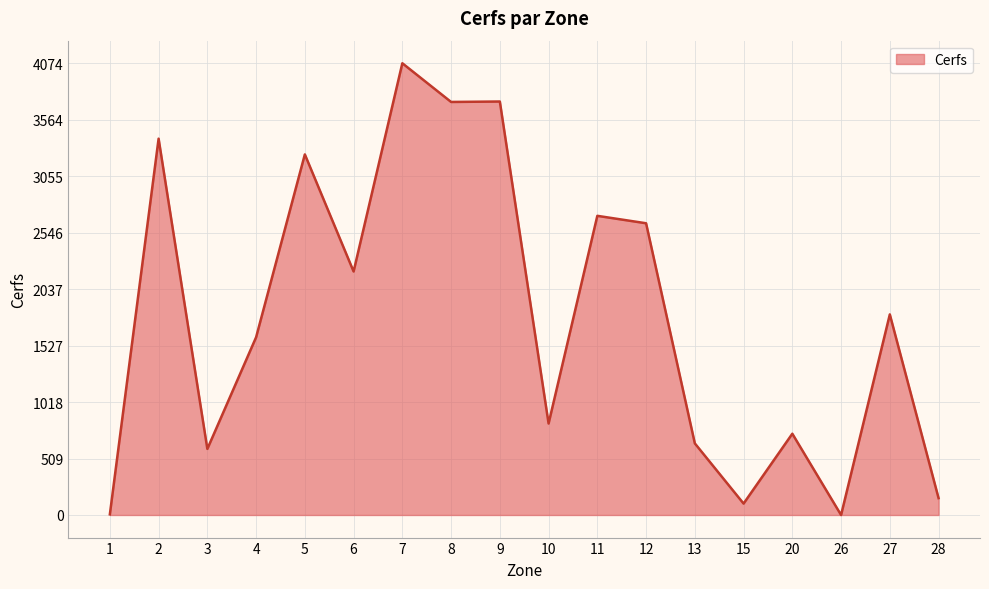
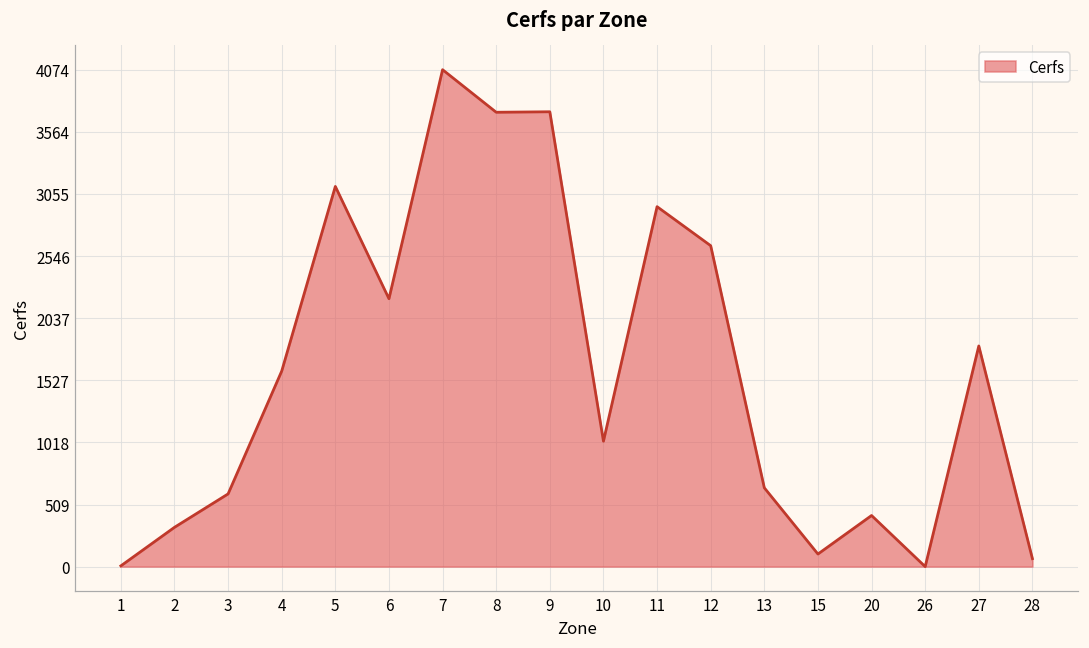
2: 3390 -> 320
5: 3250 -> 3120
10: 830 -> 1030
11: 2700 -> 2950
20: 730 -> 420
28: 150 -> 70
